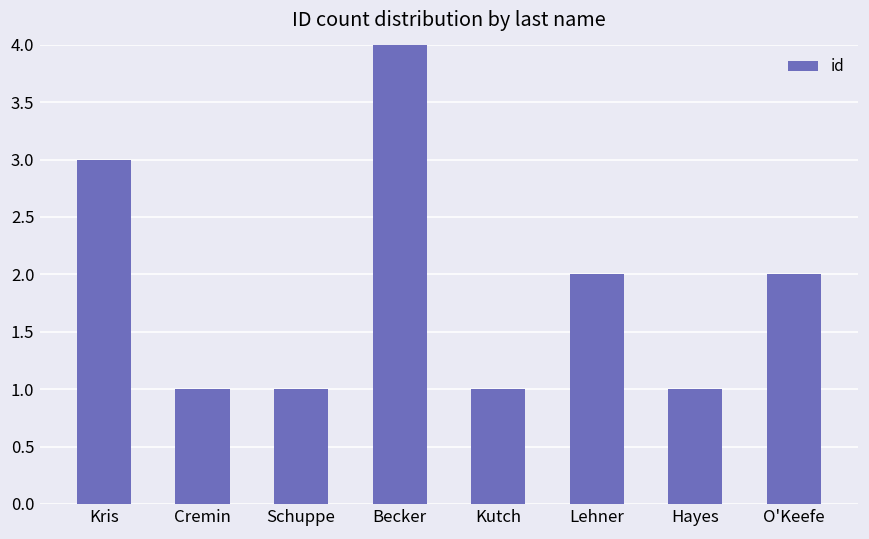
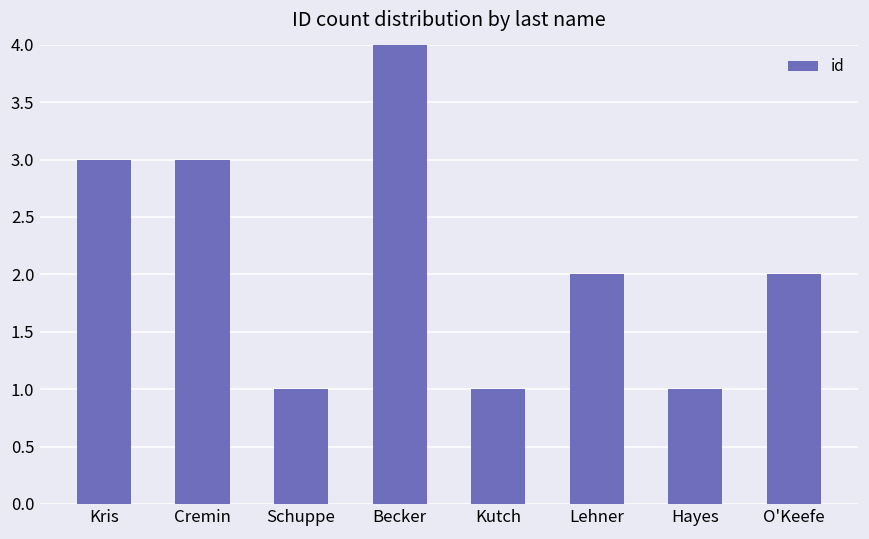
Cremin: 1 -> 3
